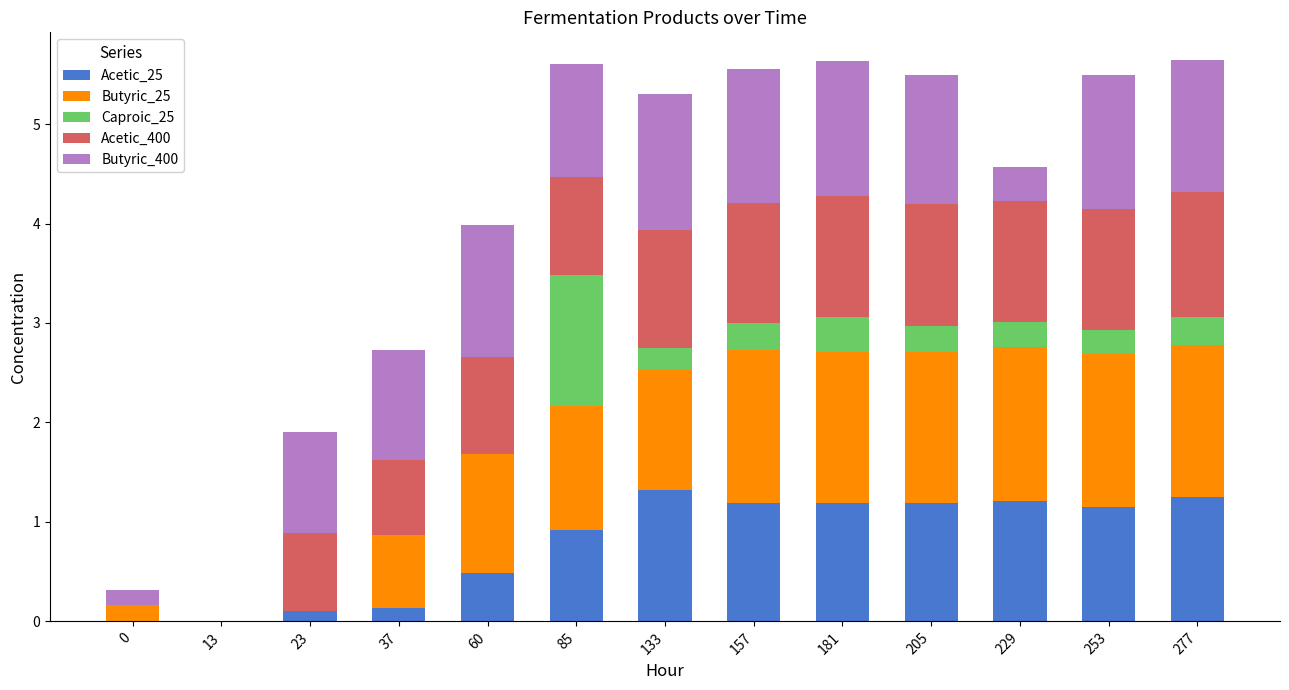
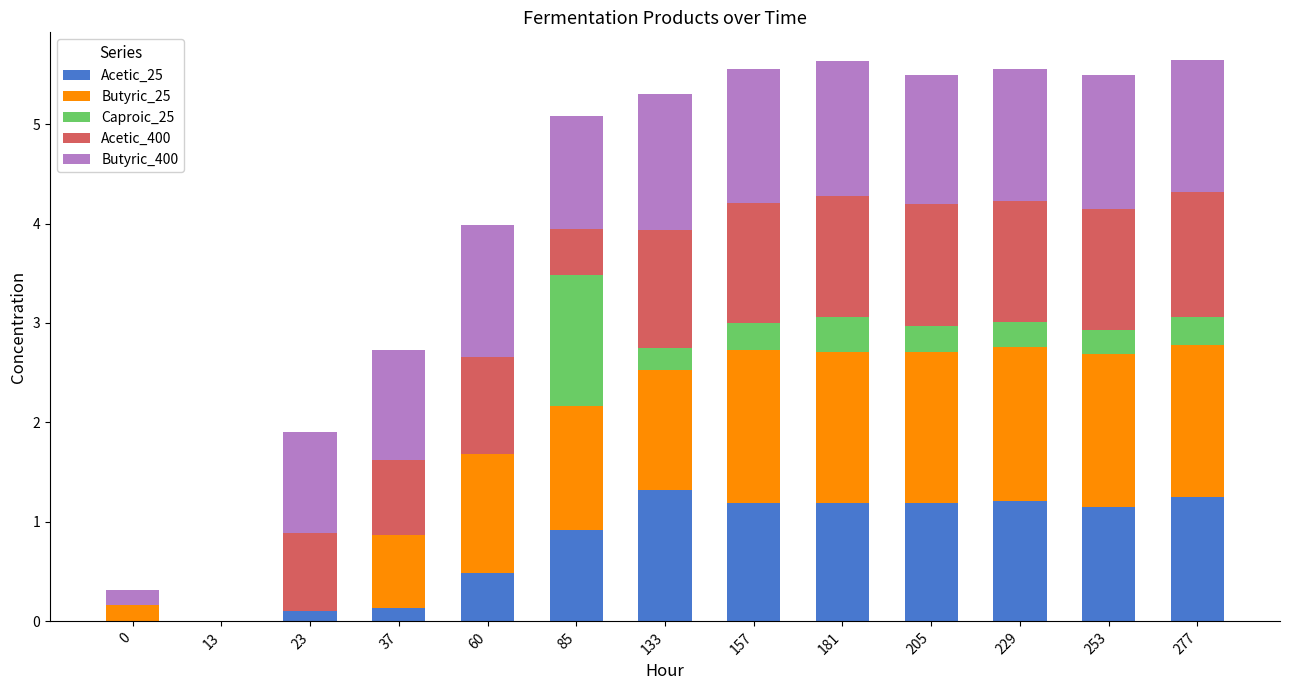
Acetic_400, 85: 1.0 -> 0.5
Butyric_400, 229: 0.3 -> 1.3
